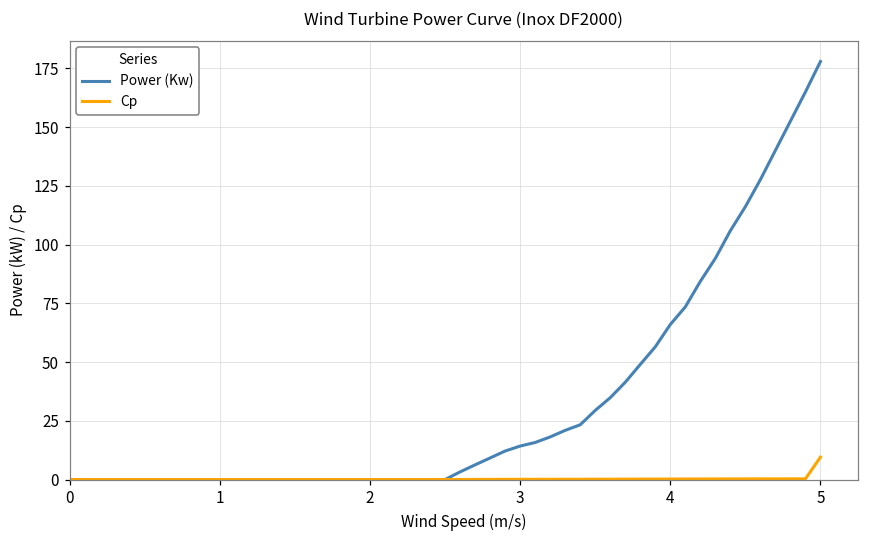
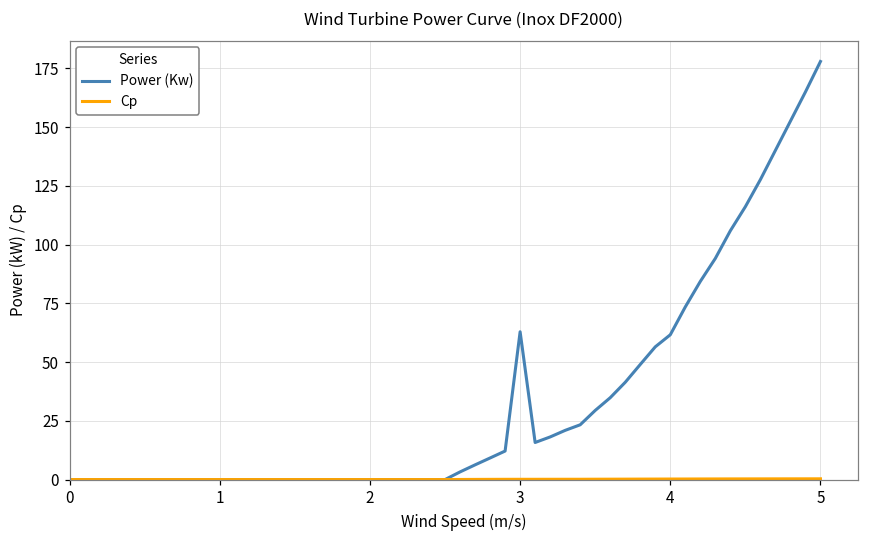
Power (Kw), 3: 14 -> 63
Power (Kw), 4: 66 -> 62
Cp, 5: 10 -> 0
